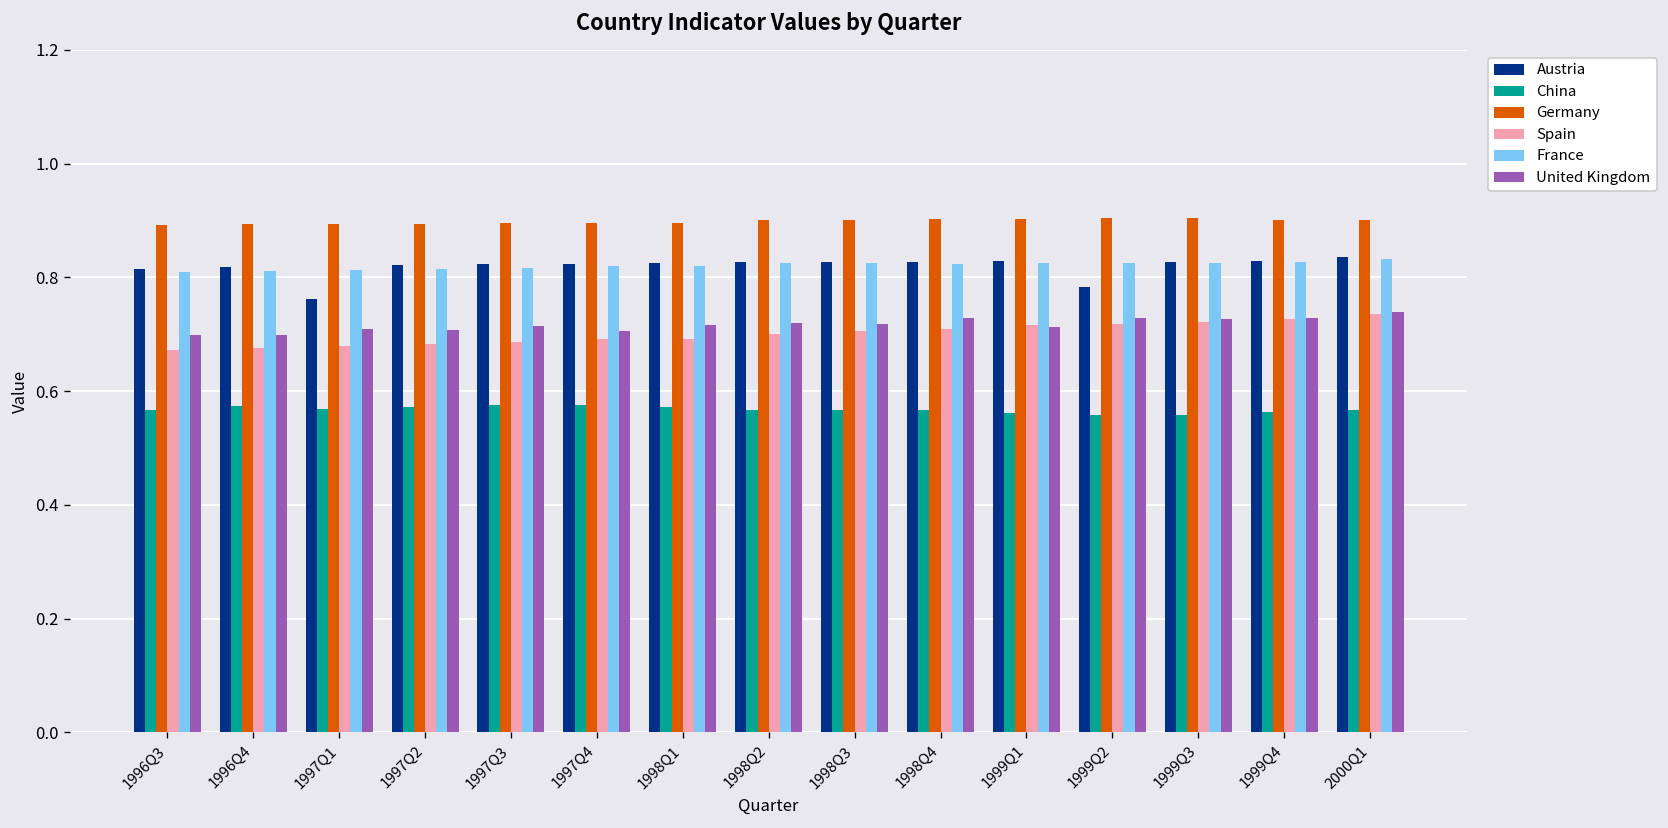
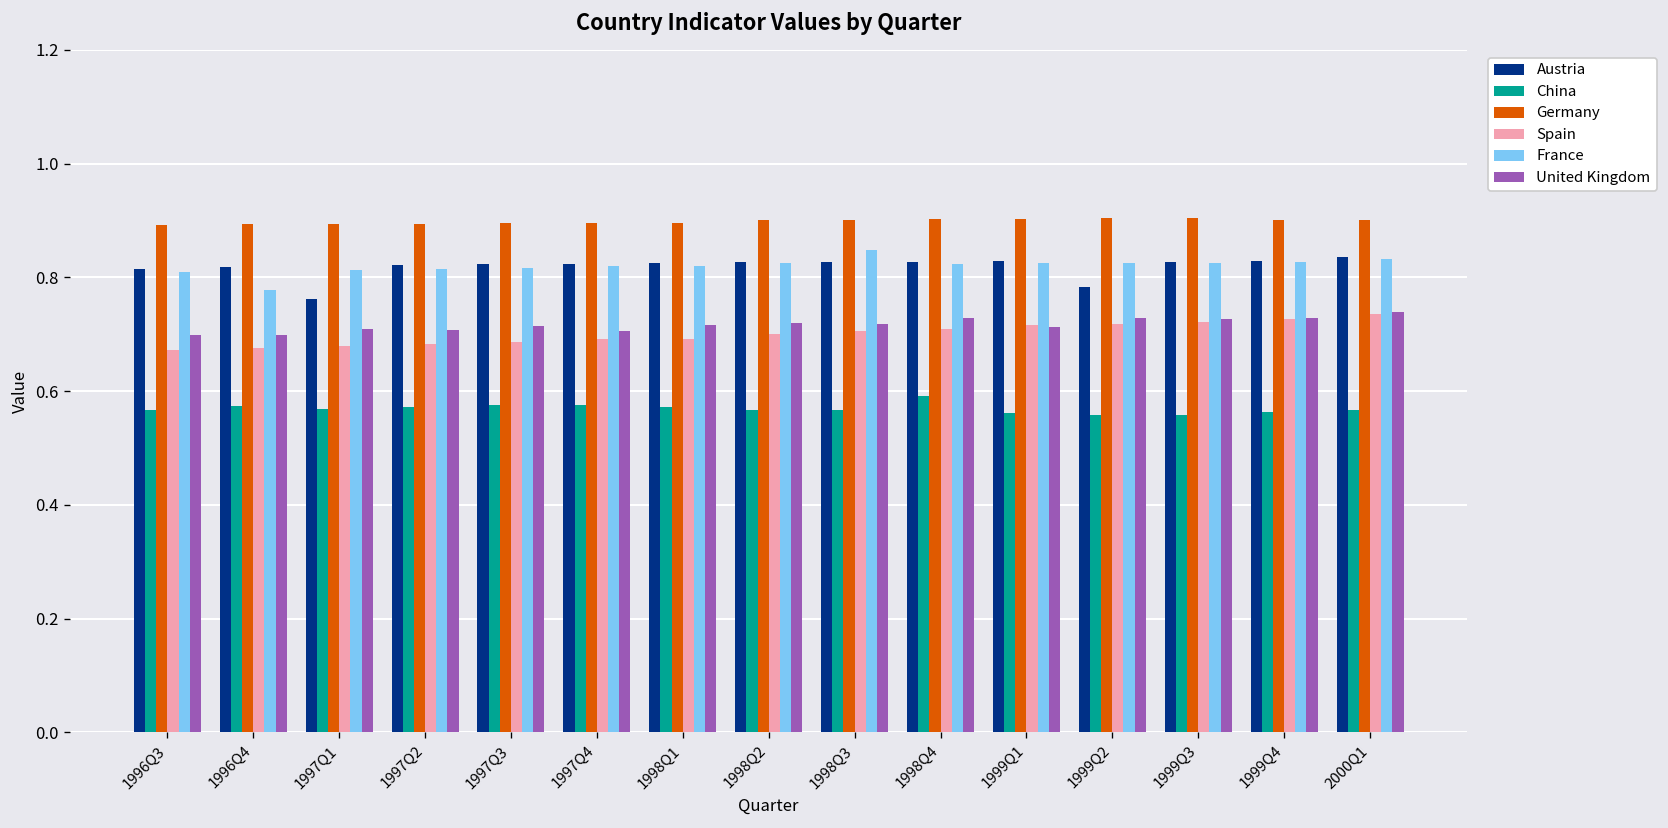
France, 1996Q4: 0.81 -> 0.78
France, 1998Q3: 0.82 -> 0.85
China, 1998Q4: 0.57 -> 0.59
